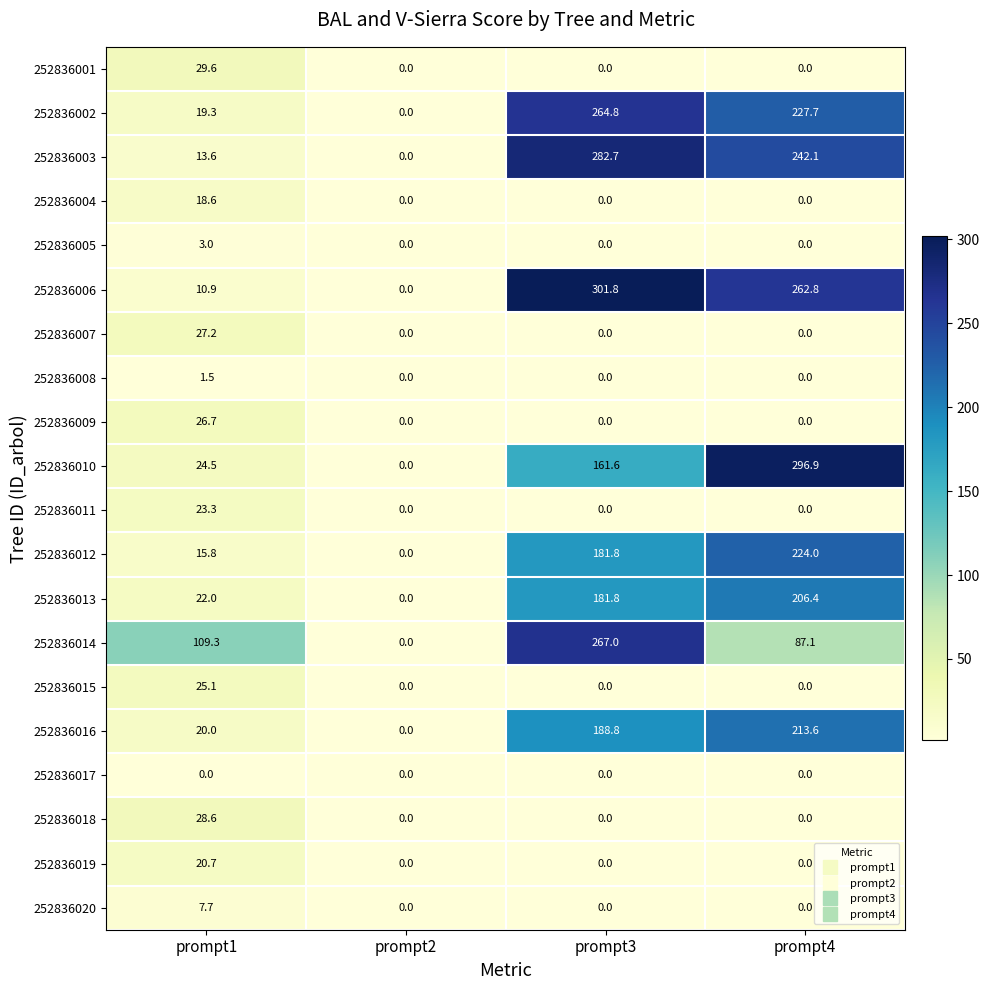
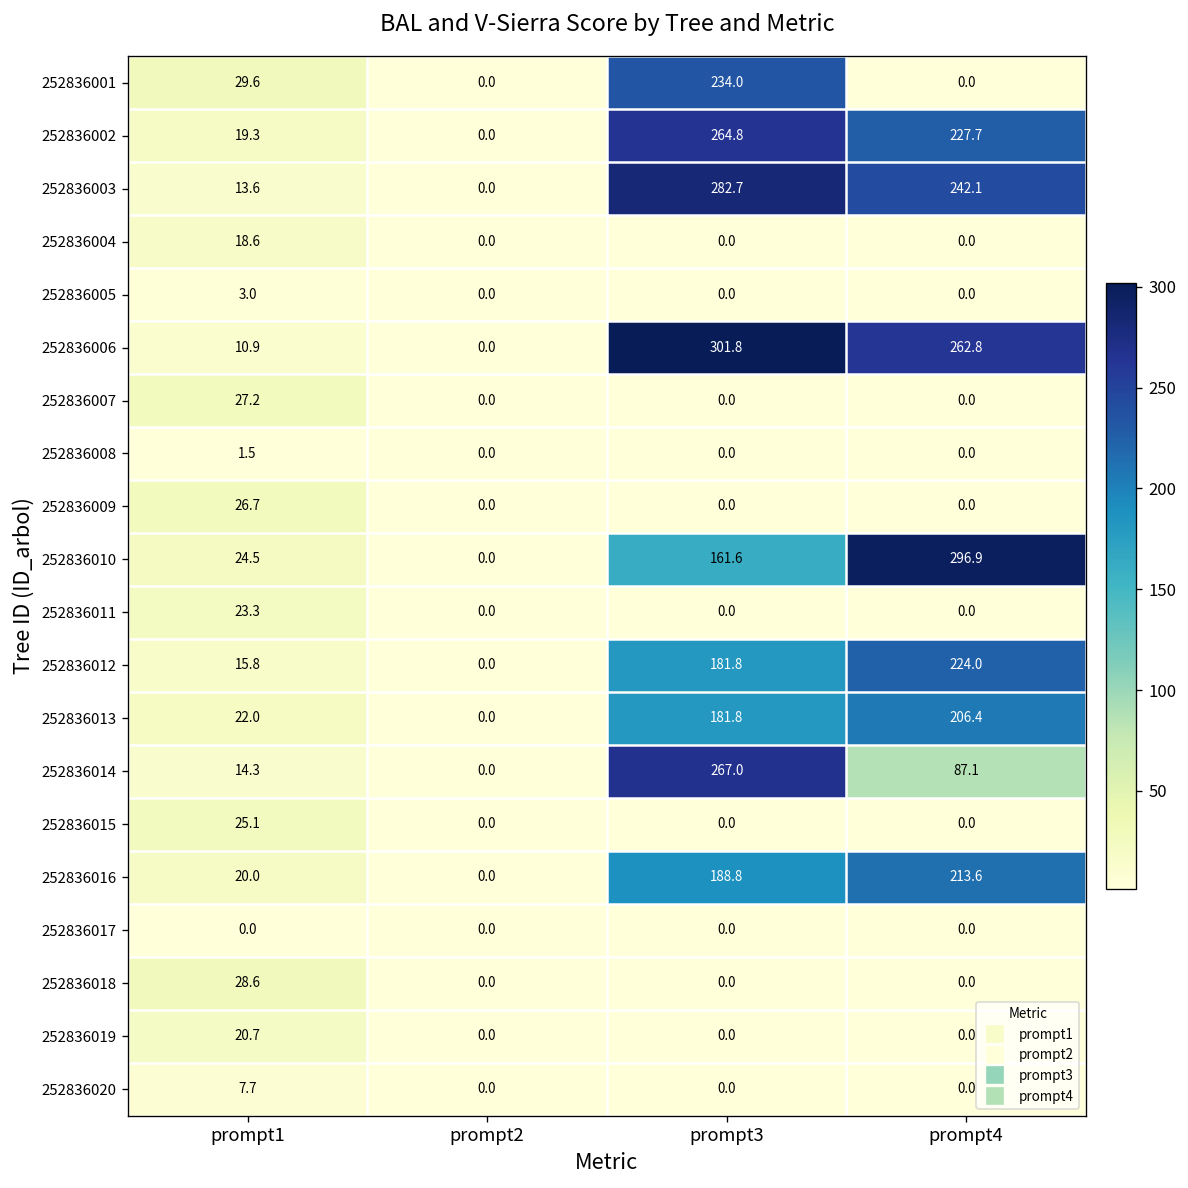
252836001, prompt3: 0.0 -> 234.0
252836014, prompt1: 109.3 -> 14.3
